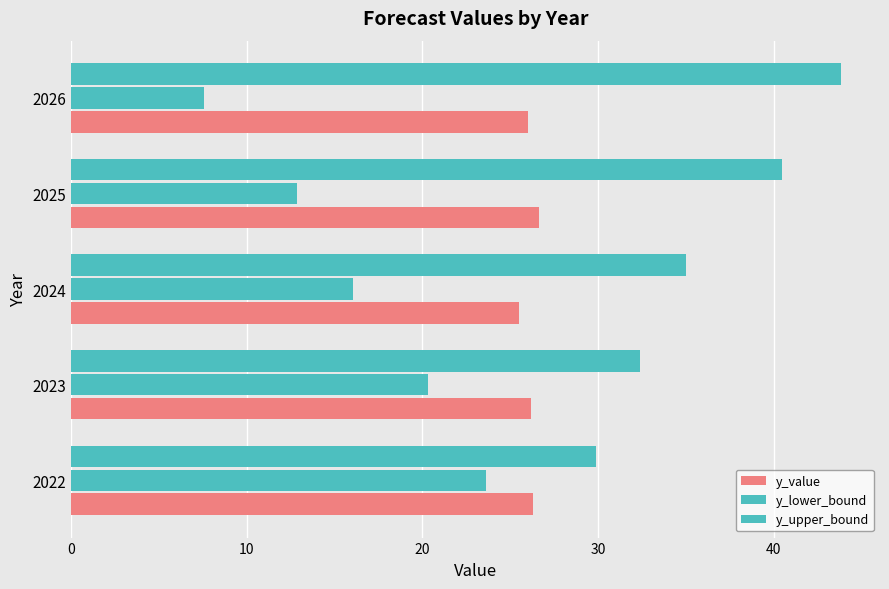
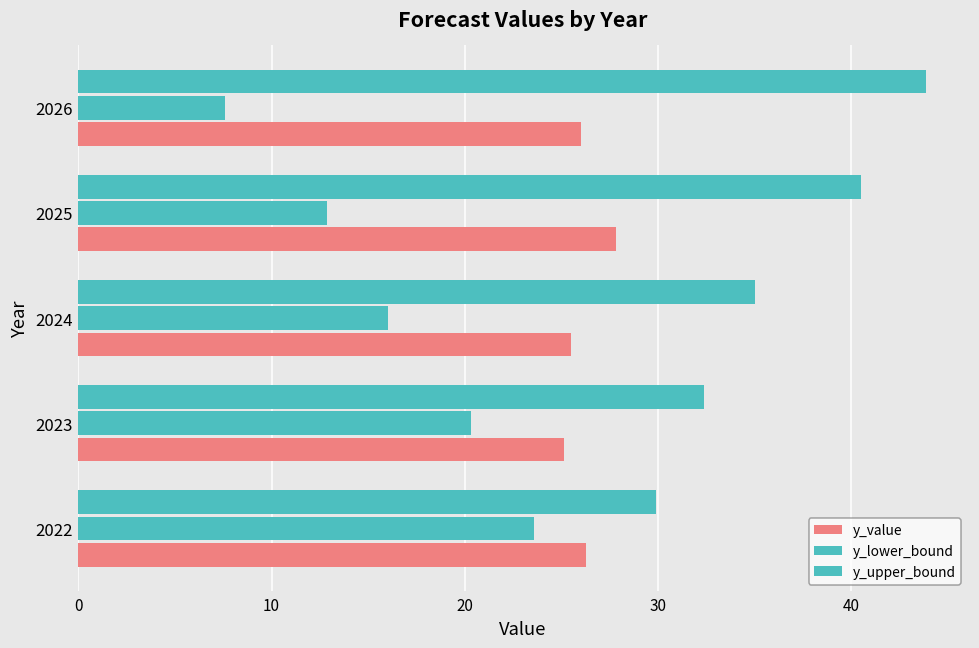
y_value, 2025: 26.6 -> 27.8
y_value, 2023: 26.2 -> 25.1
